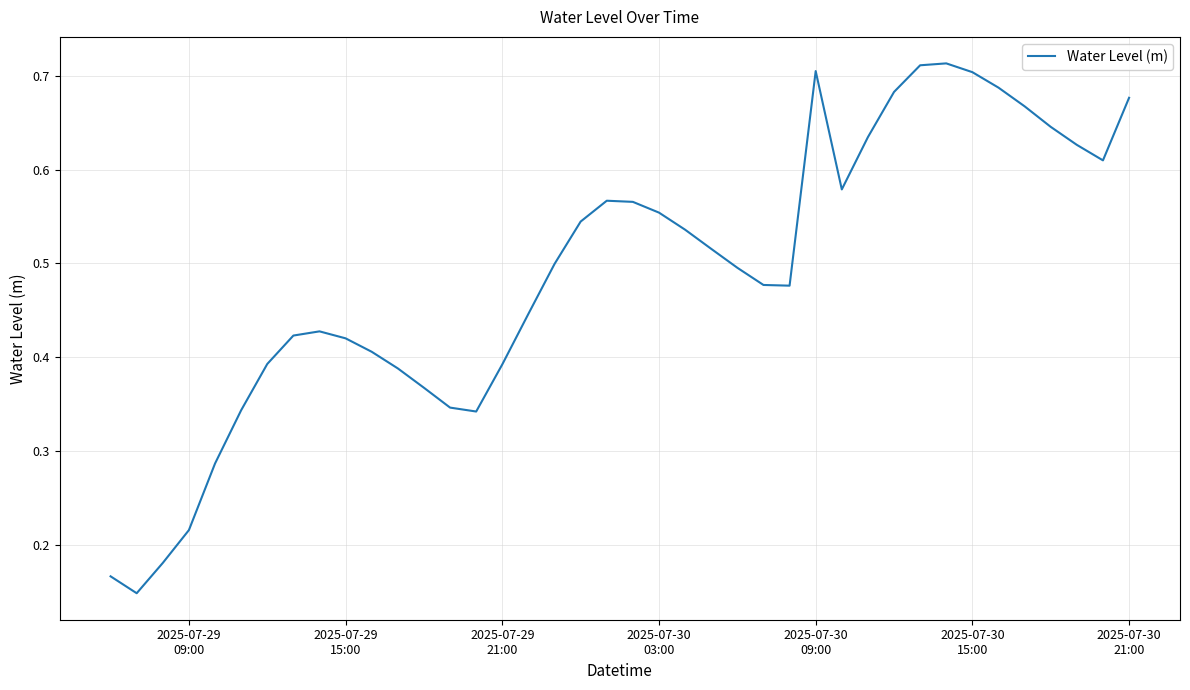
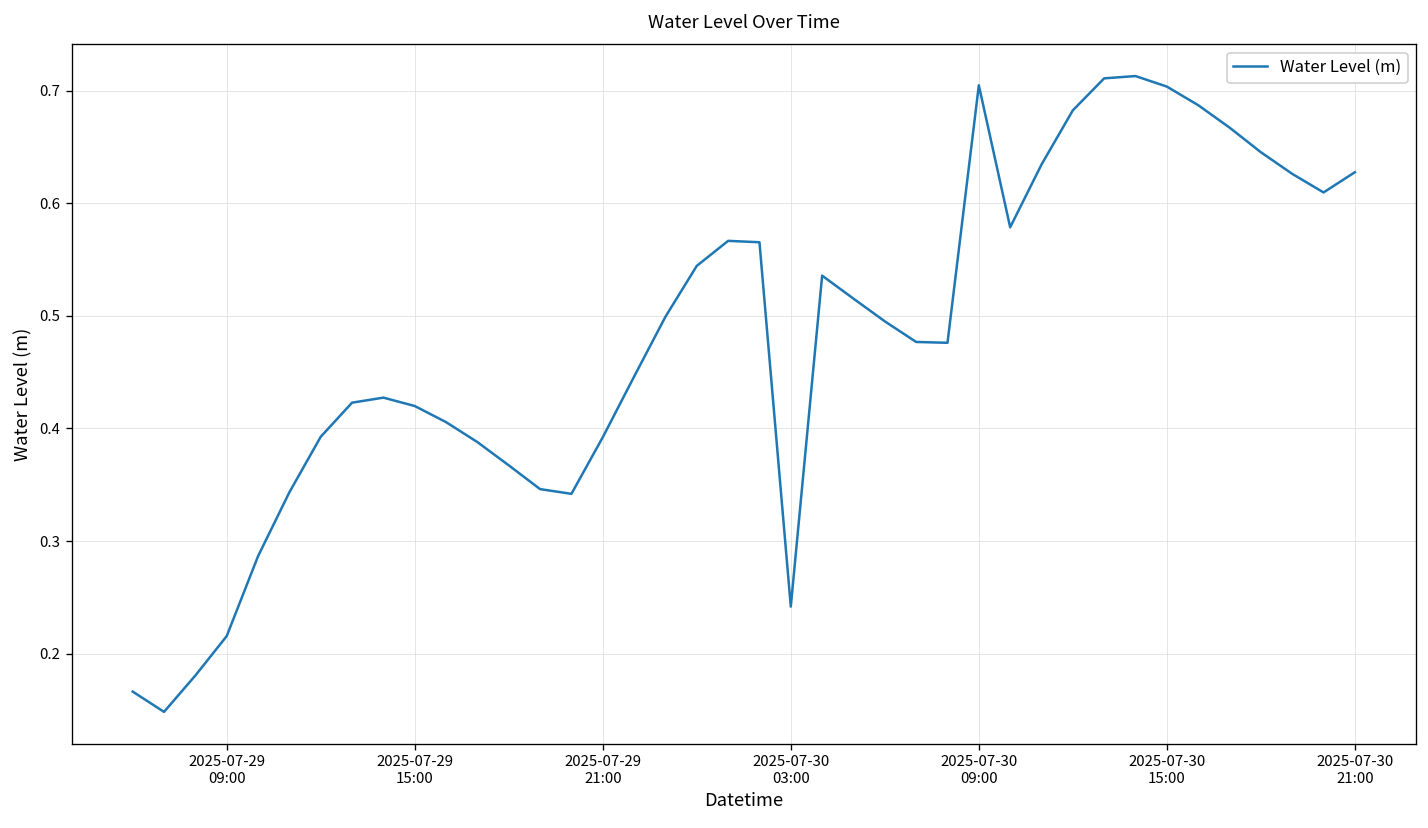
2025-07-30 03:00: 0.55 -> 0.24
2025-07-30 21:00: 0.68 -> 0.63
